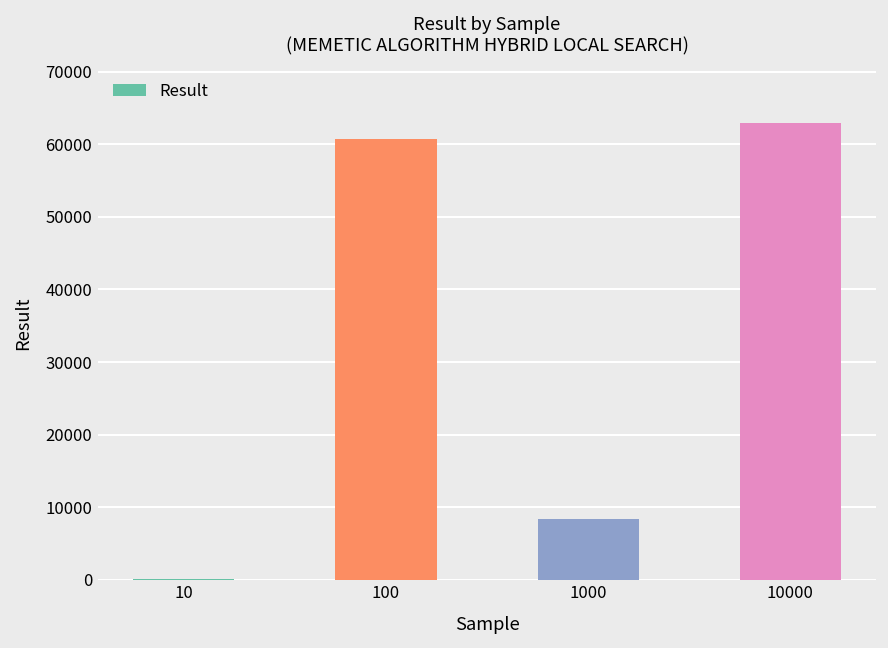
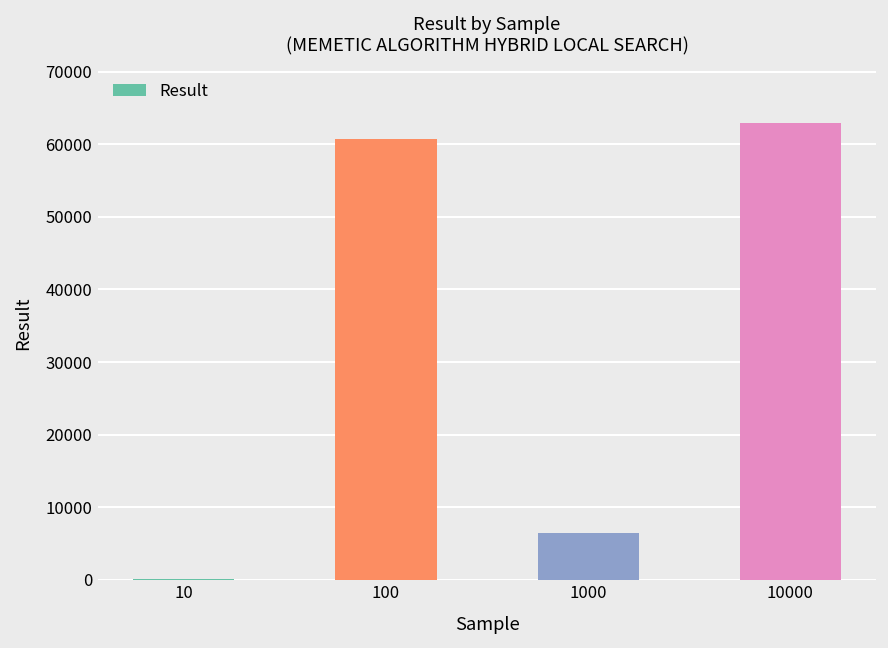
1000: 8000 -> 6000
